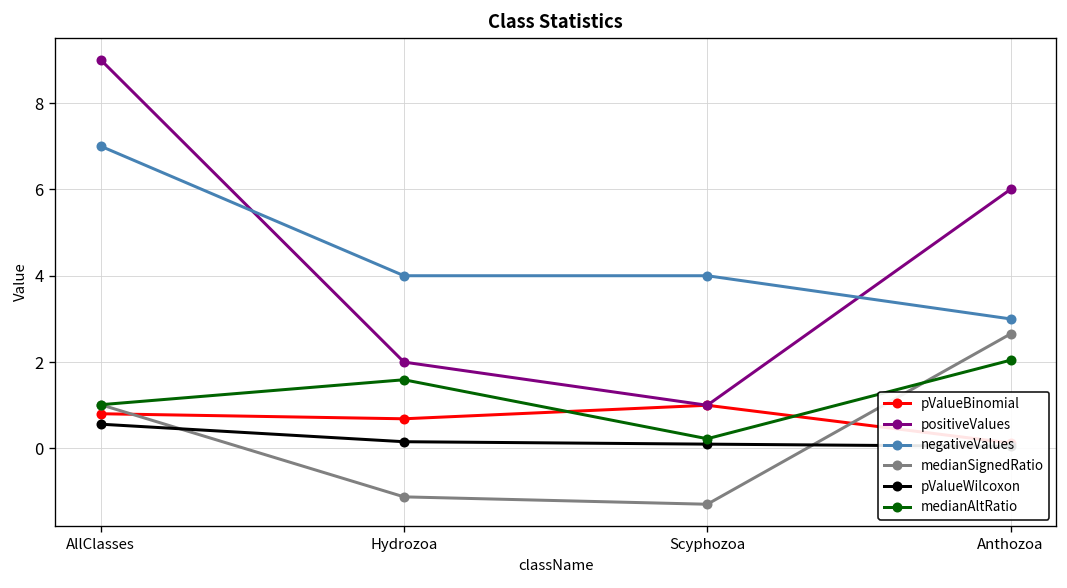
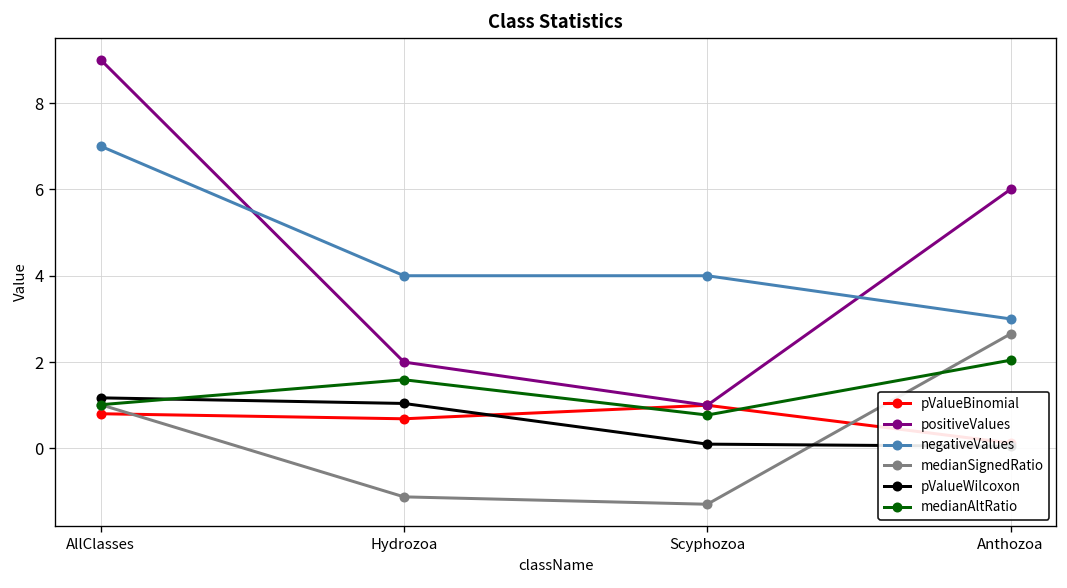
pValueWilcoxon, AllClasses: 0.6 -> 1.2
pValueWilcoxon, Hydrozoa: 0.2 -> 1.0
medianAltRatio, Scyphozoa: 0.2 -> 0.8
